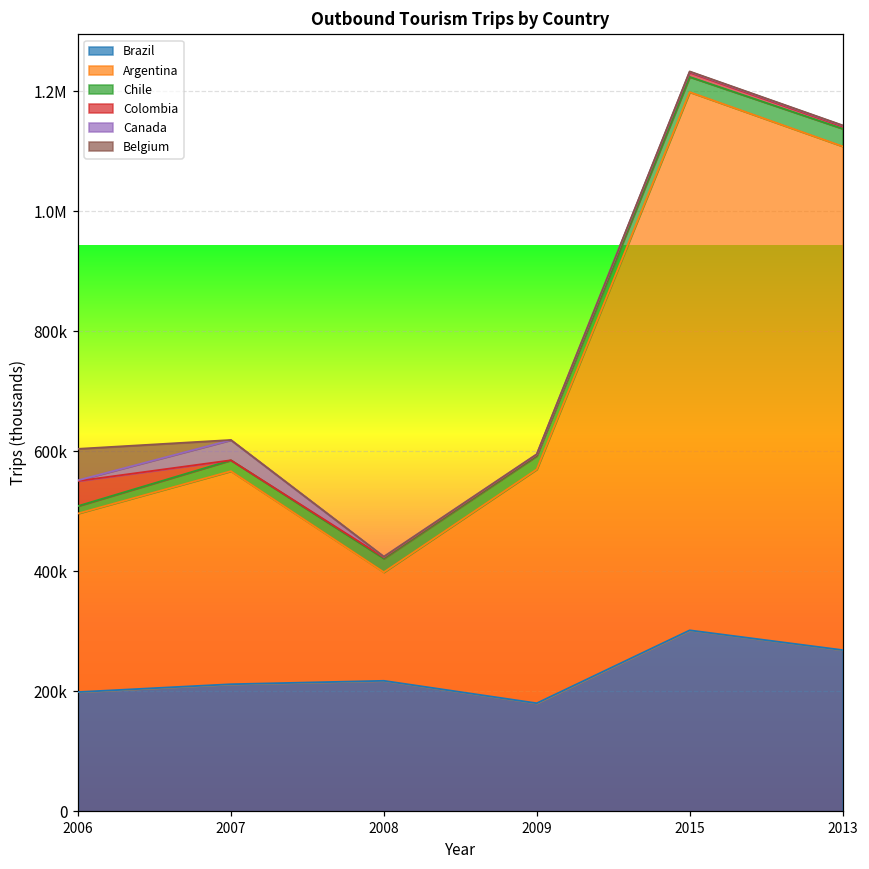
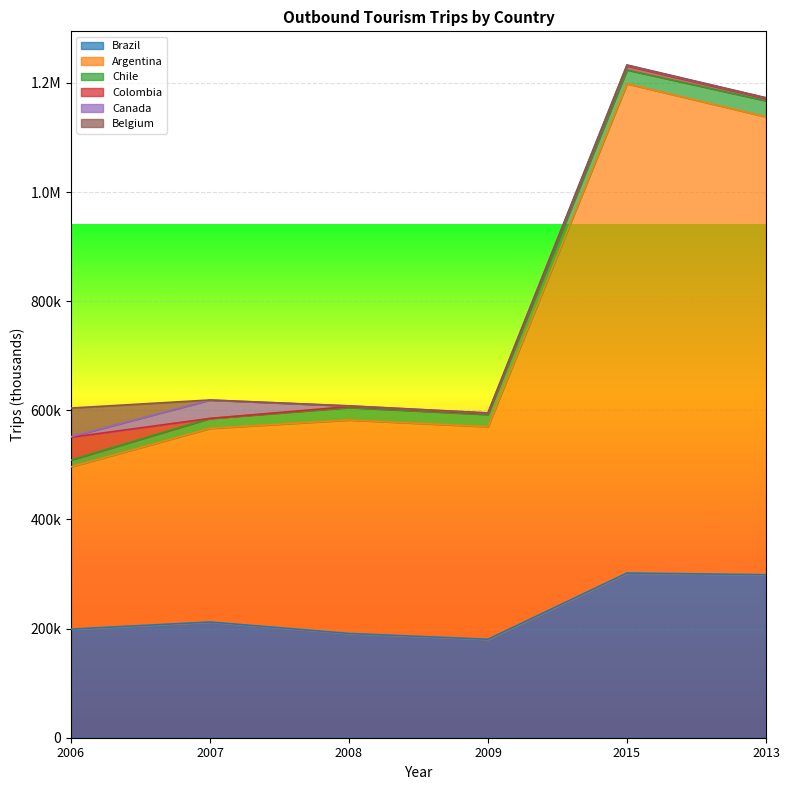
Brazil, 2008: 220000 -> 190000
Argentina, 2008: 180000 -> 390000
Brazil, 2013: 270000 -> 300000
